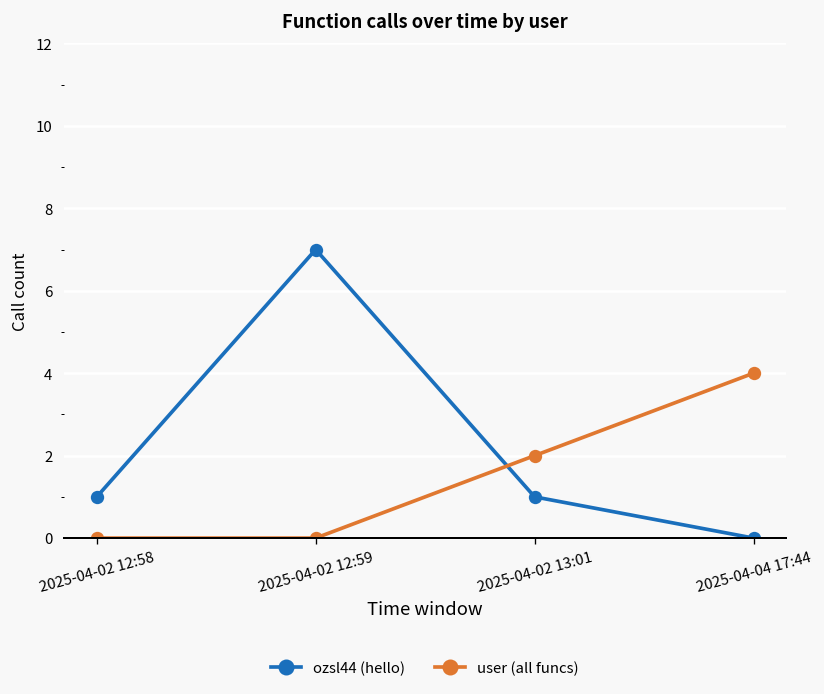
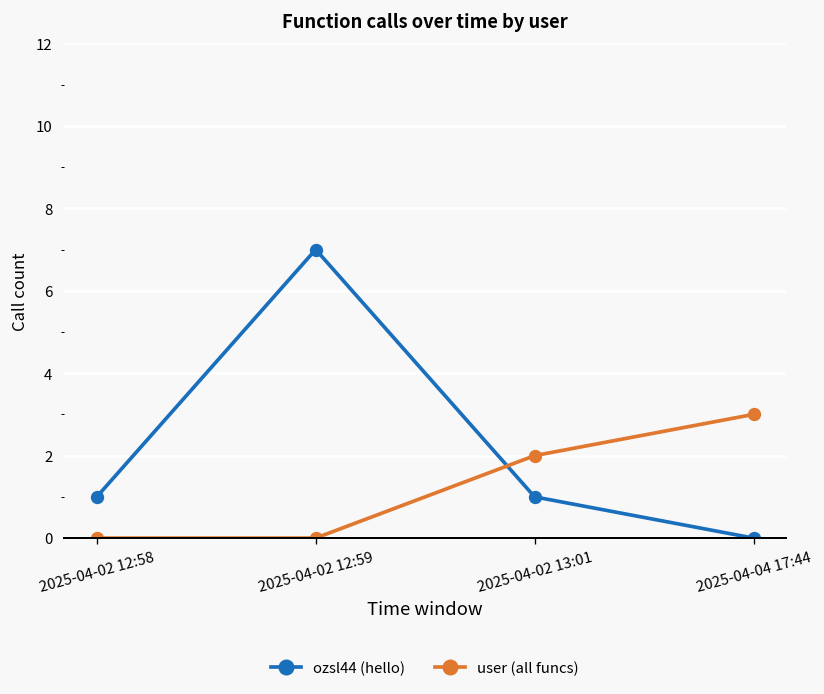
user (all funcs), 2025-04-04 17:44: 4 -> 3
